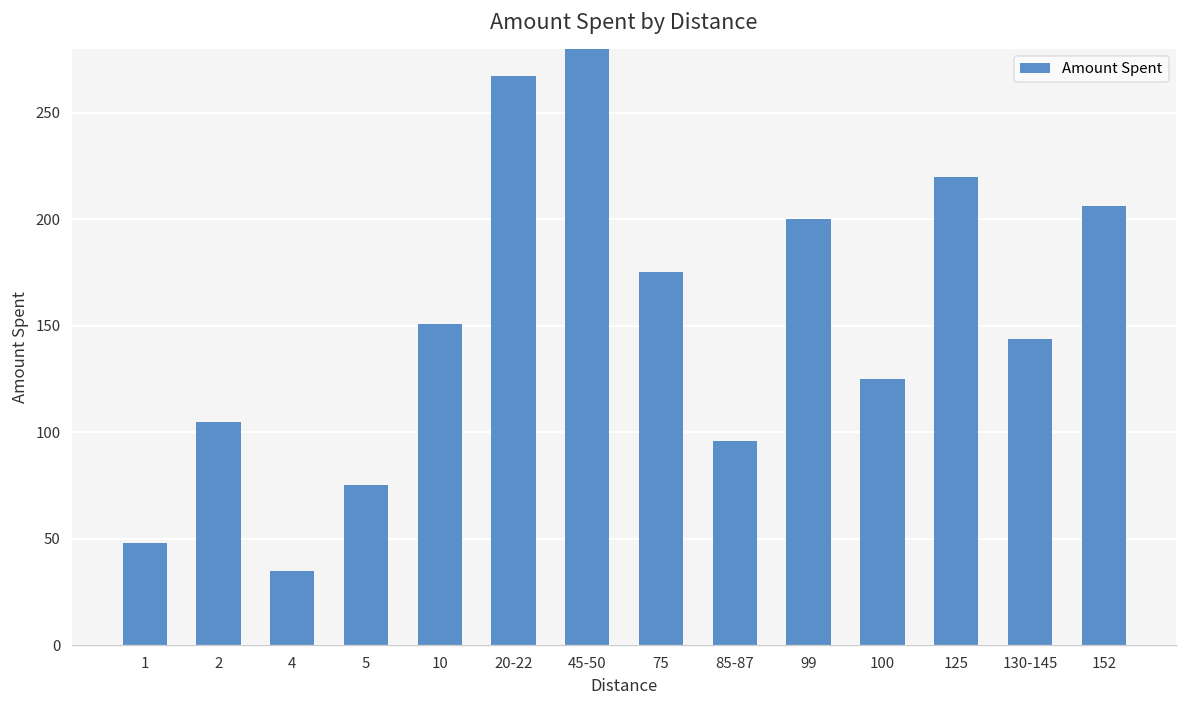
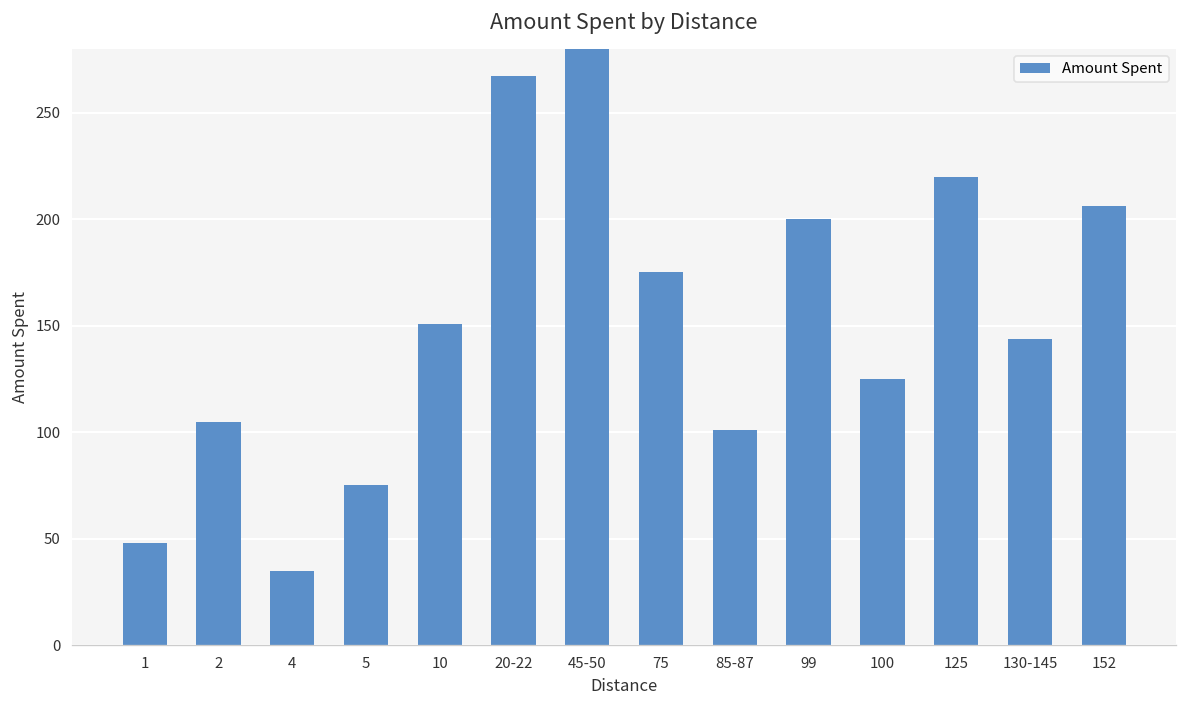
85-87: 96 -> 101
